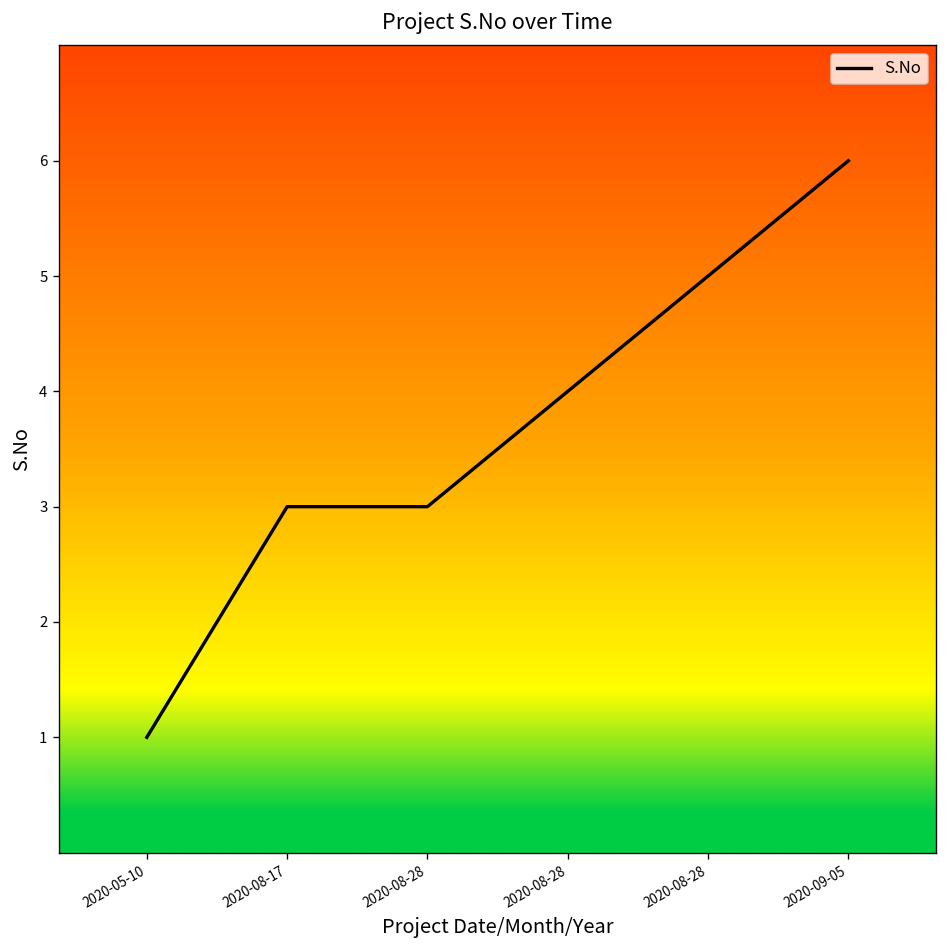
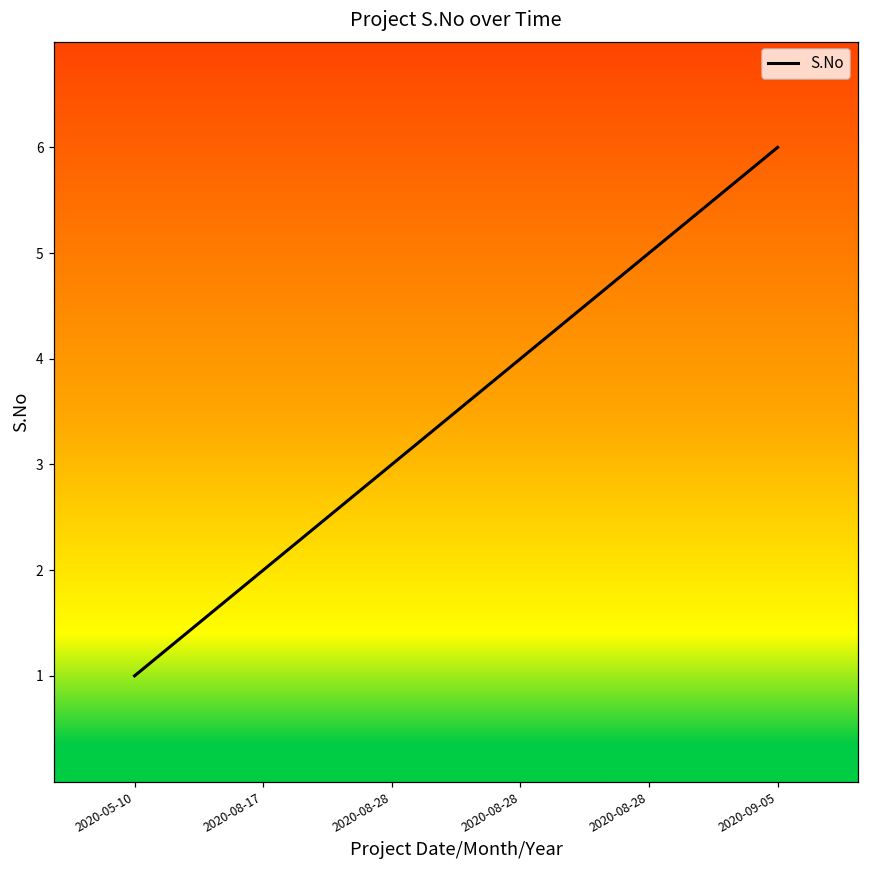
2020-08-17: 3.0 -> 2.0
